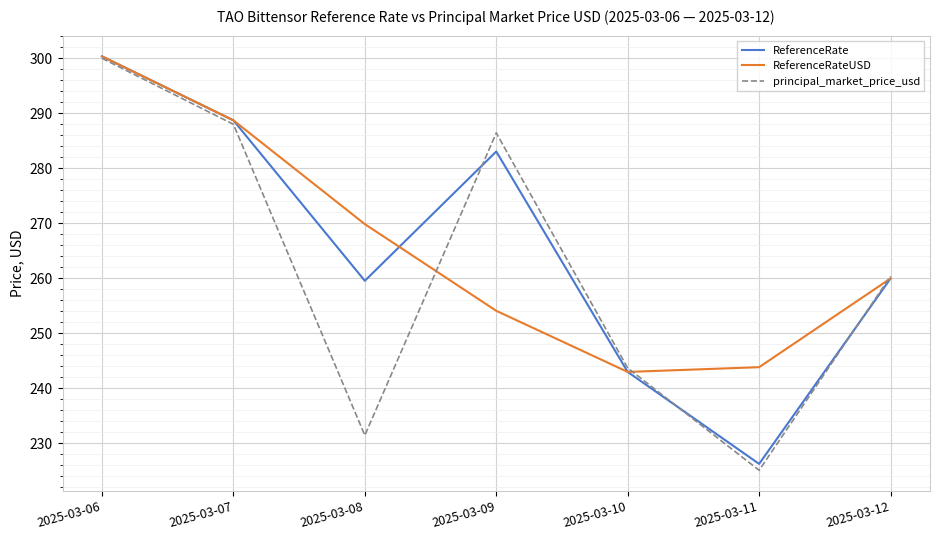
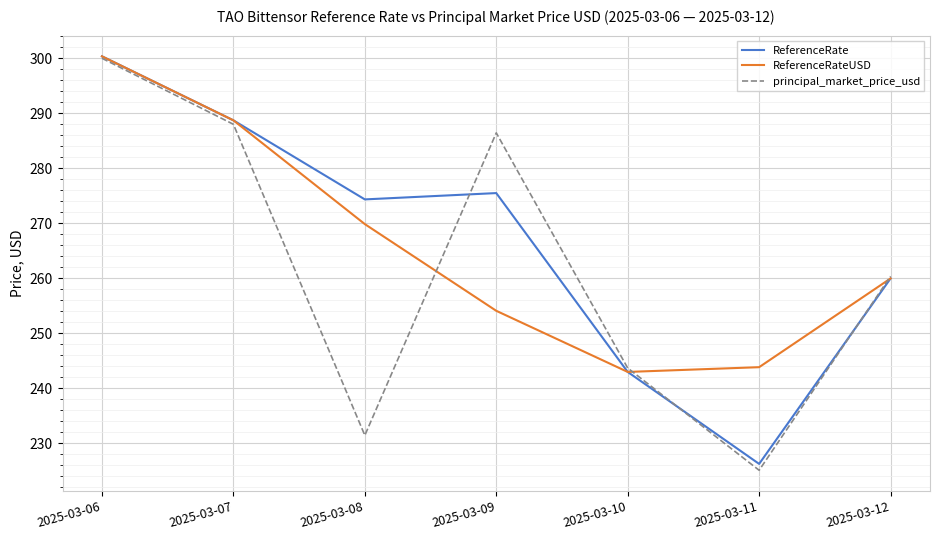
ReferenceRate, 2025-03-08: 260 -> 274
ReferenceRate, 2025-03-09: 283 -> 275
